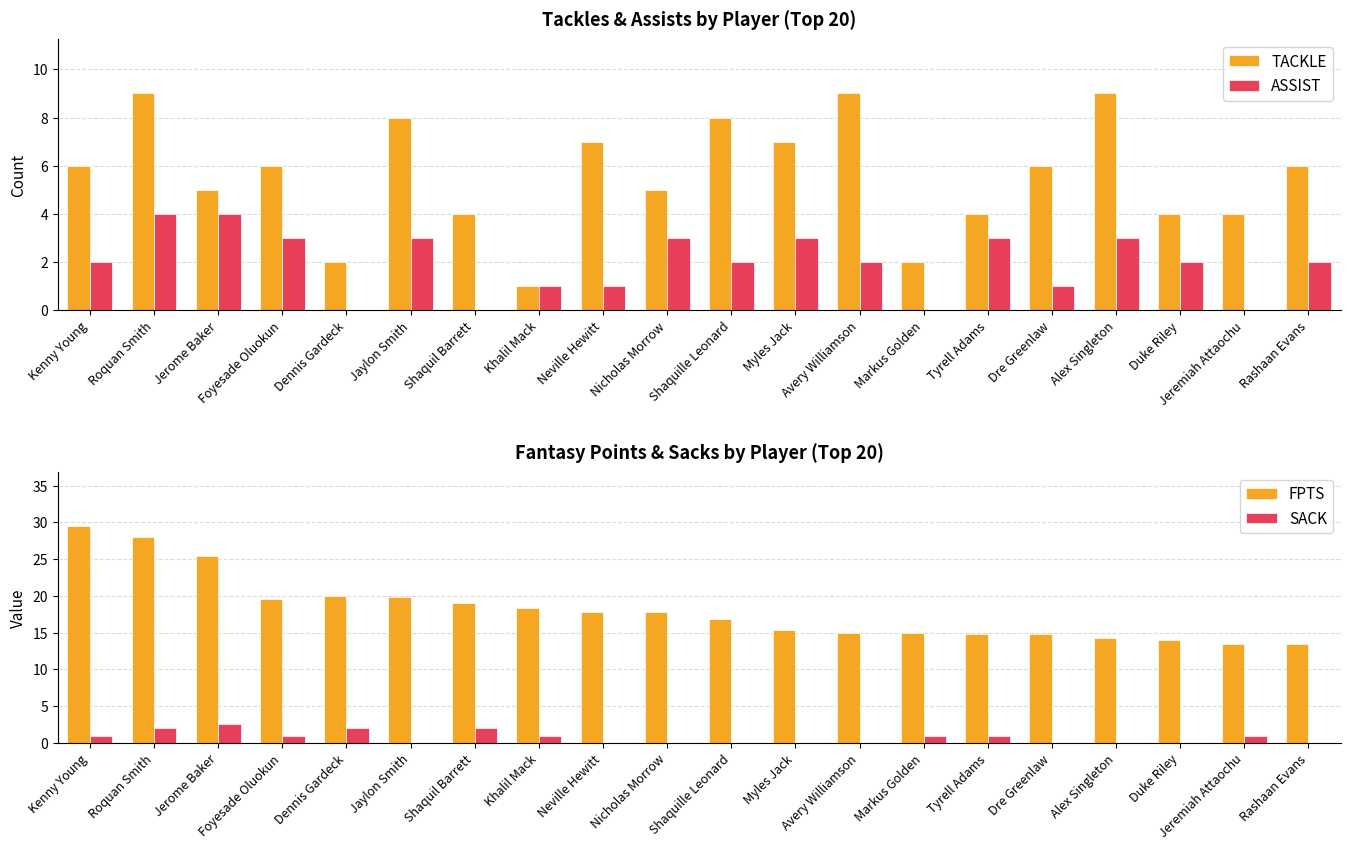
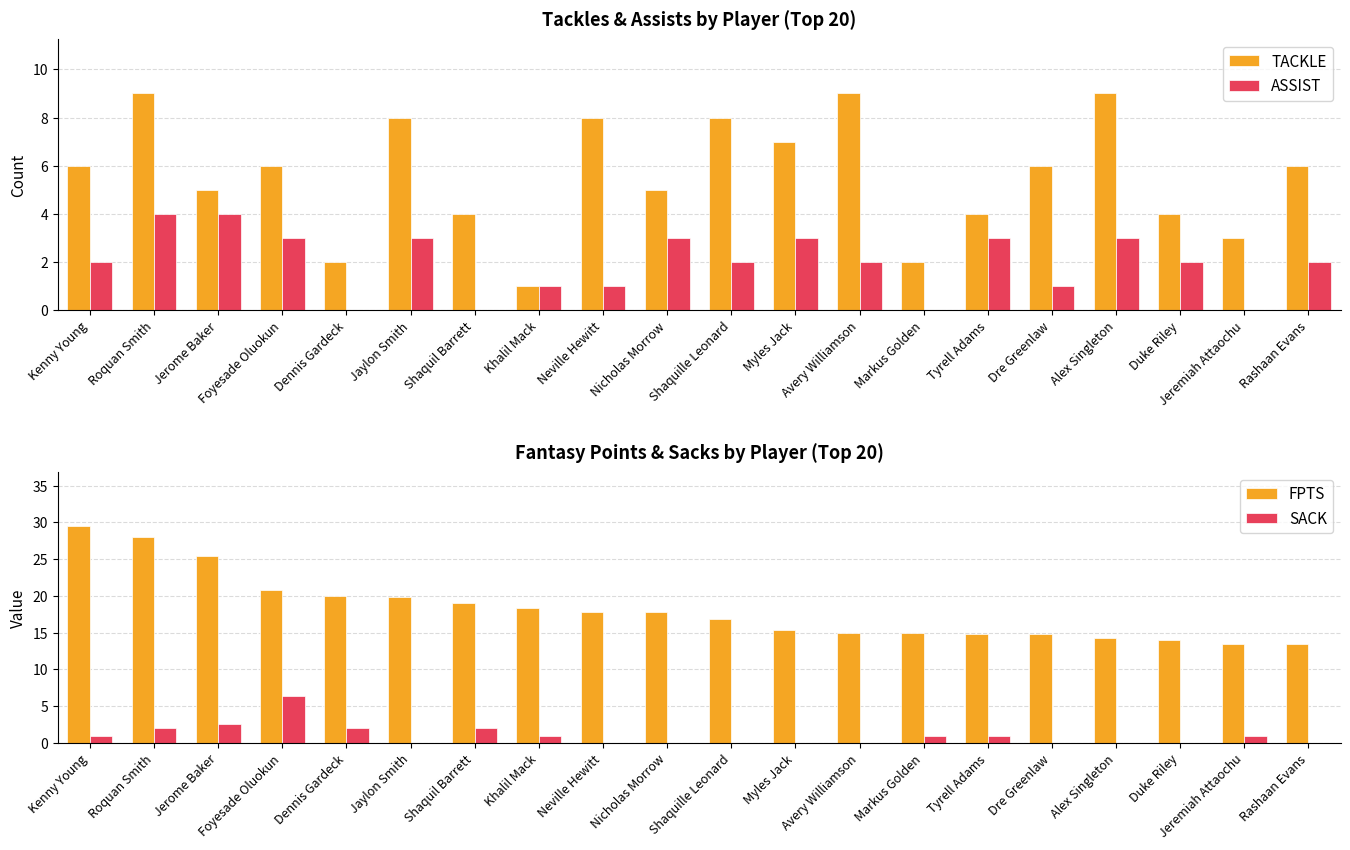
Tackles & Assists by Player (Top 20), TACKLE, Neville Hewitt: 7 -> 8
Tackles & Assists by Player (Top 20), TACKLE, Jeremiah Attaochu: 4 -> 3
Fantasy Points & Sacks by Player (Top 20), FPTS, Foyesade Oluokun: 20 -> 21
Fantasy Points & Sacks by Player (Top 20), SACK, Foyesade Oluokun: 1 -> 6
